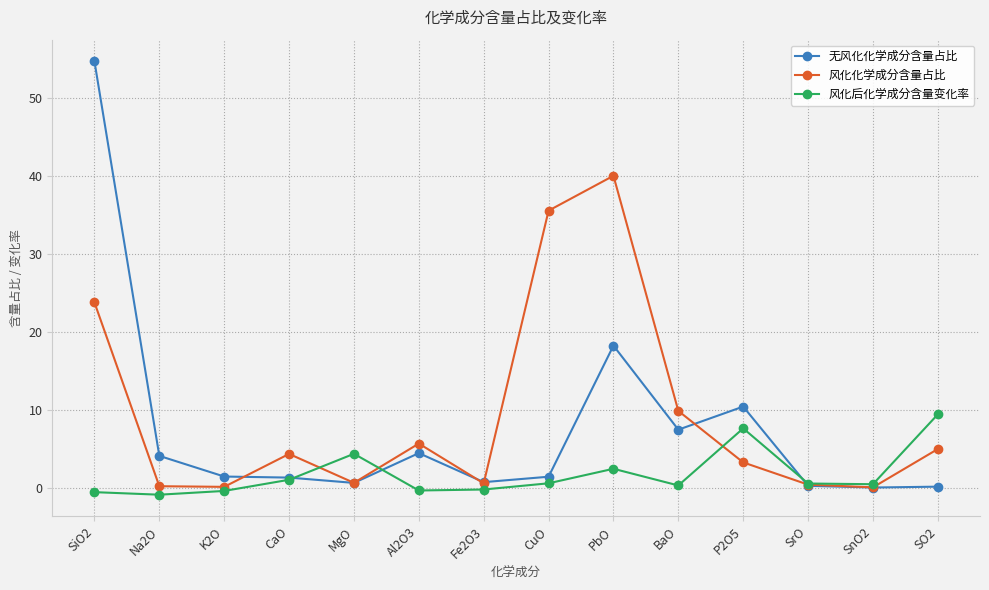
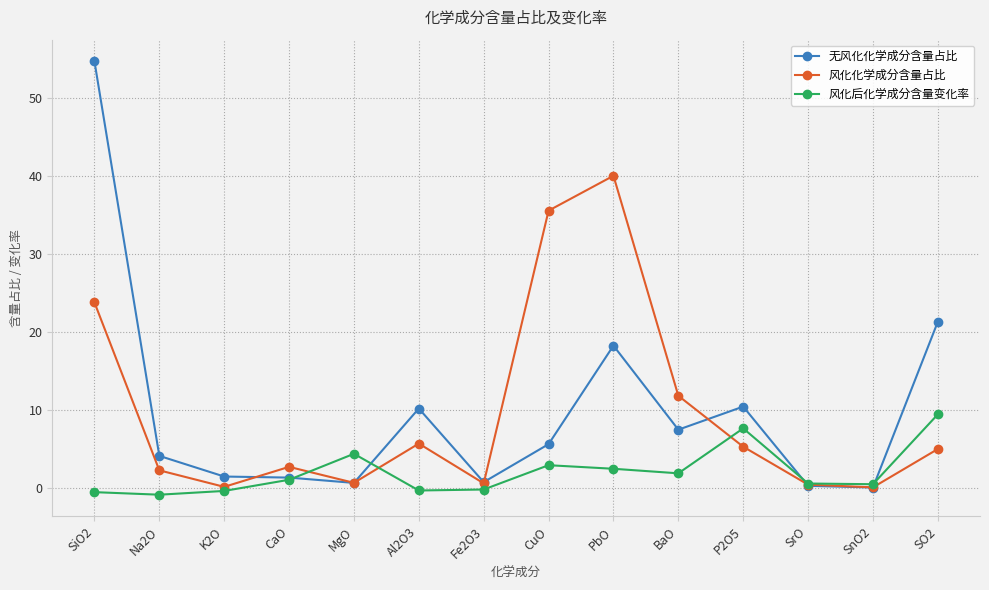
风化化学成分含量占比, Na2O: 0 -> 2
风化化学成分含量占比, CaO: 4 -> 3
无风化化学成分含量占比, Al2O3: 4 -> 10
无风化化学成分含量占比, CuO: 1 -> 6
风化后化学成分含量变化率, CuO: 1 -> 3
风化化学成分含量占比, BaO: 10 -> 12
风化后化学成分含量变化率, BaO: 0 -> 2
风化化学成分含量占比, P2O5: 3 -> 5
无风化化学成分含量占比, SO2: 0 -> 21
